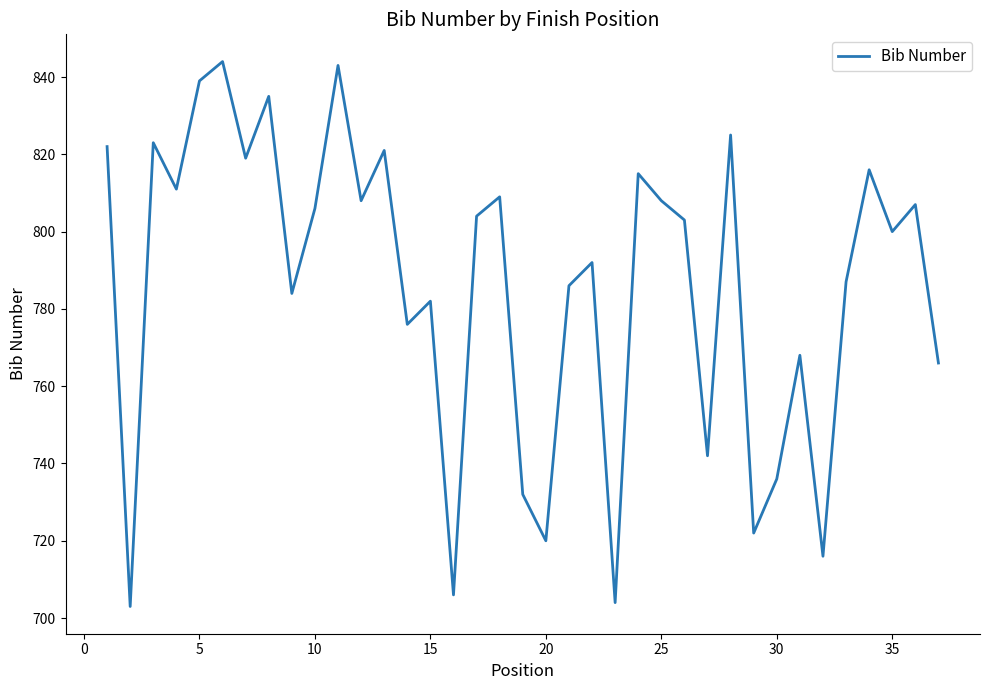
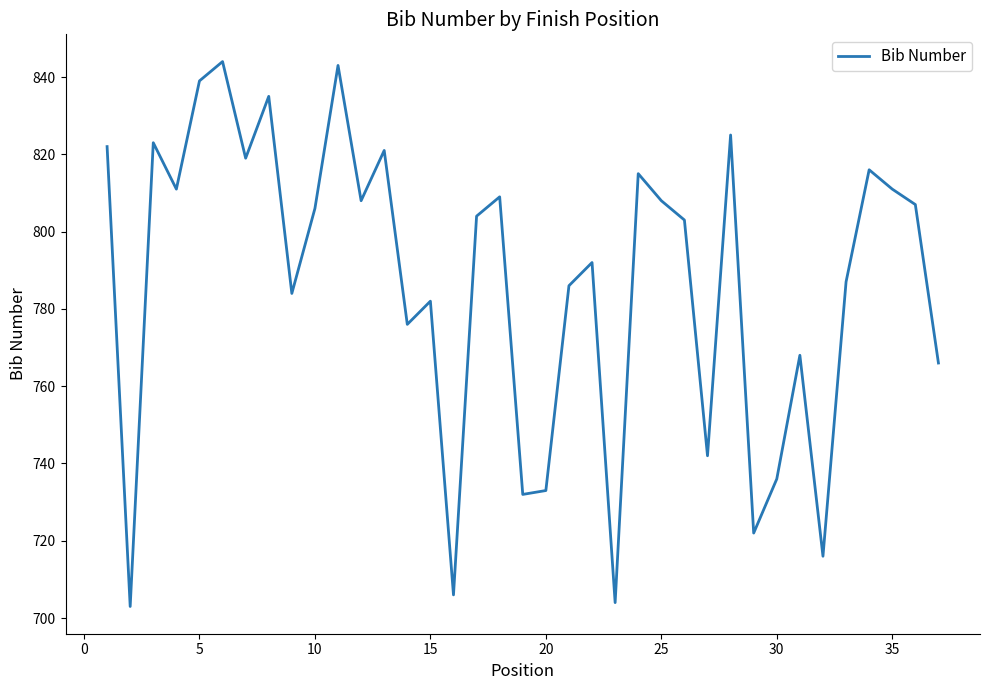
20: 720 -> 733
35: 800 -> 811
